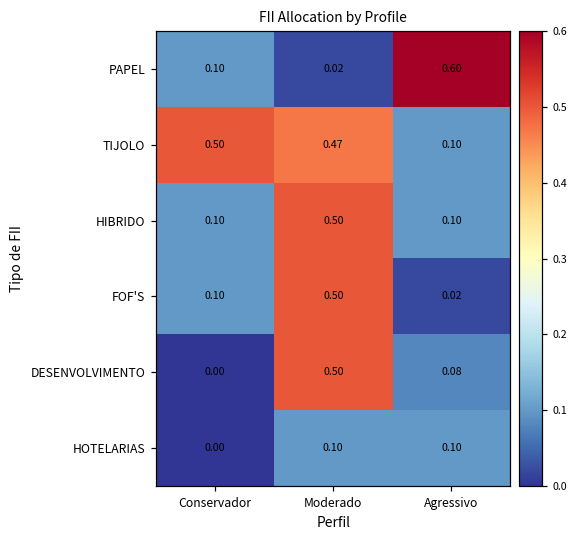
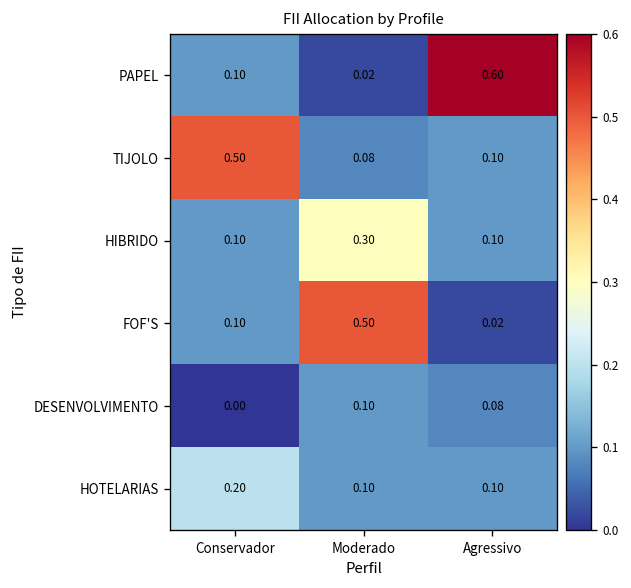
TIJOLO, Moderado: 0.47 -> 0.08
HIBRIDO, Moderado: 0.50 -> 0.30
DESENVOLVIMENTO, Moderado: 0.50 -> 0.10
HOTELARIAS, Conservador: 0.00 -> 0.20
